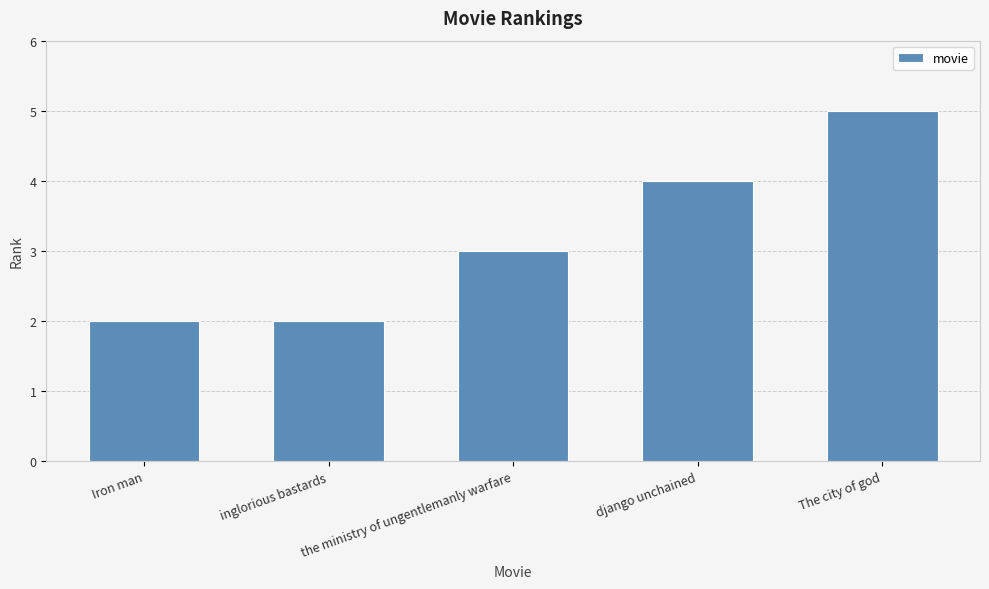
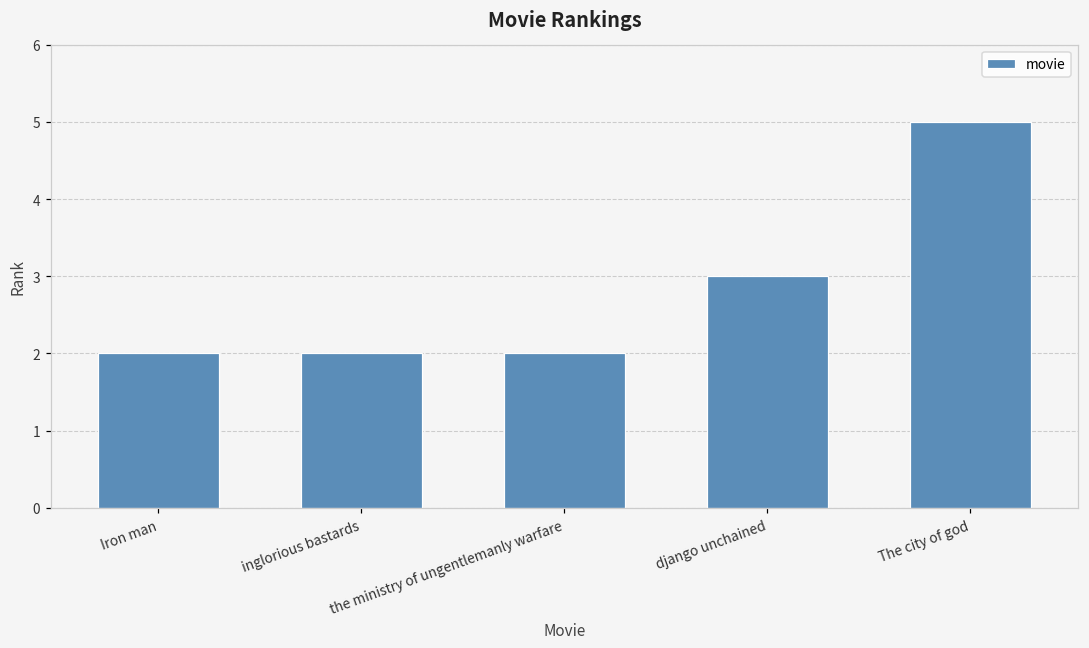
the ministry of ungentlemanly warfare: 3 -> 2
django unchained: 4 -> 3
